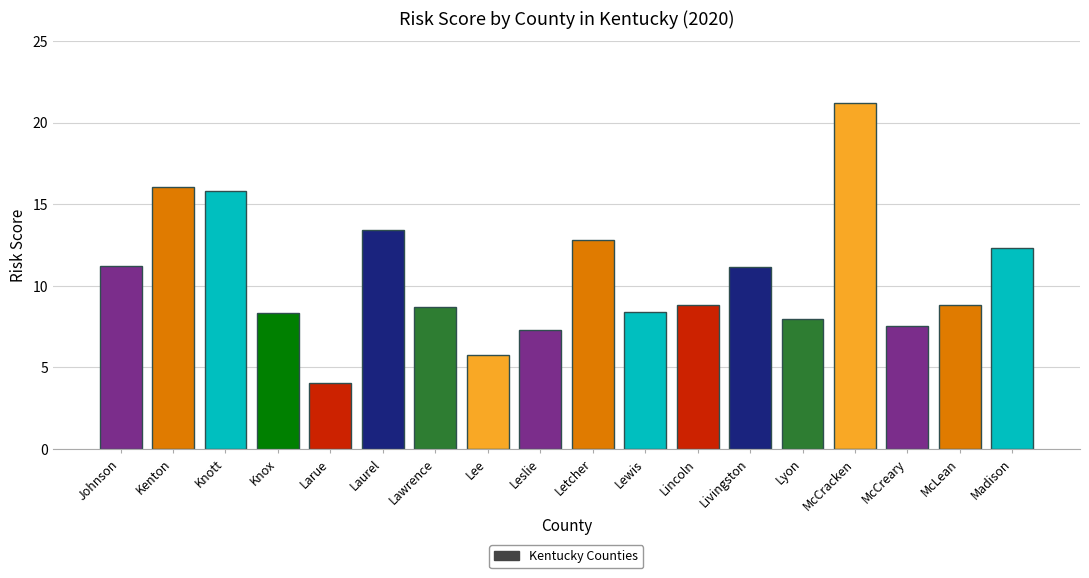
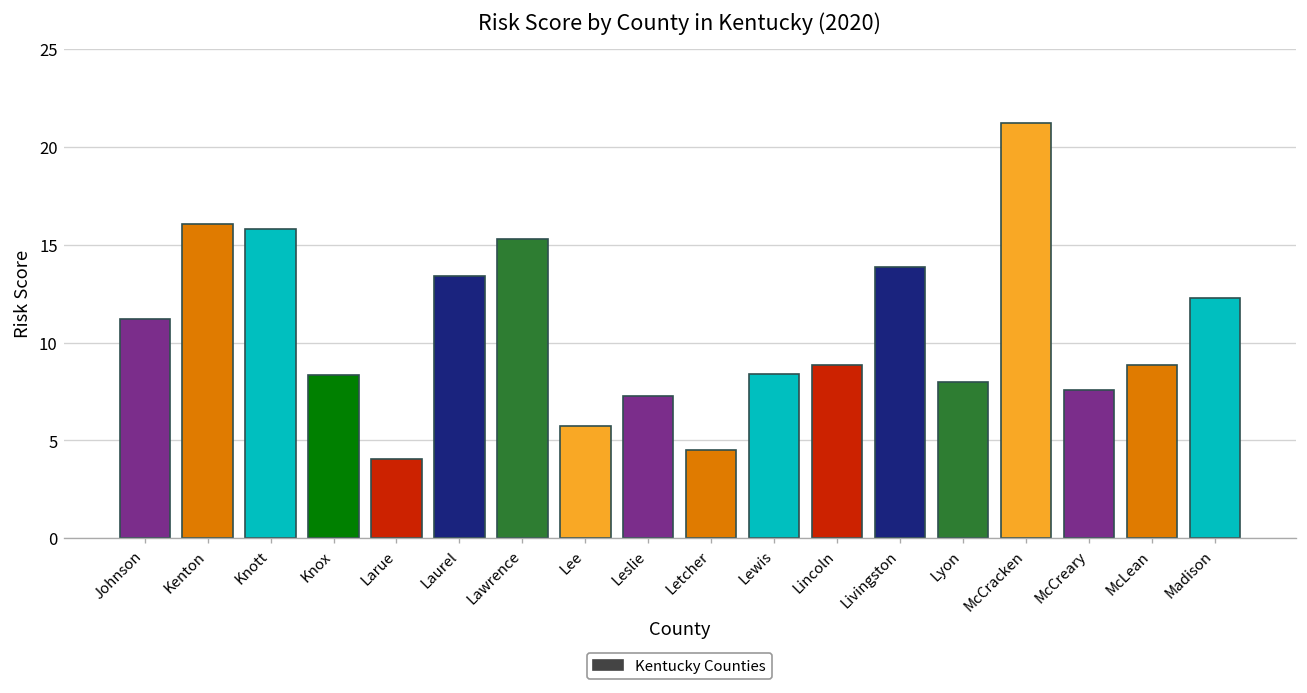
Lawrence: 8.7 -> 15.3
Letcher: 12.8 -> 4.5
Livingston: 11.2 -> 13.8
